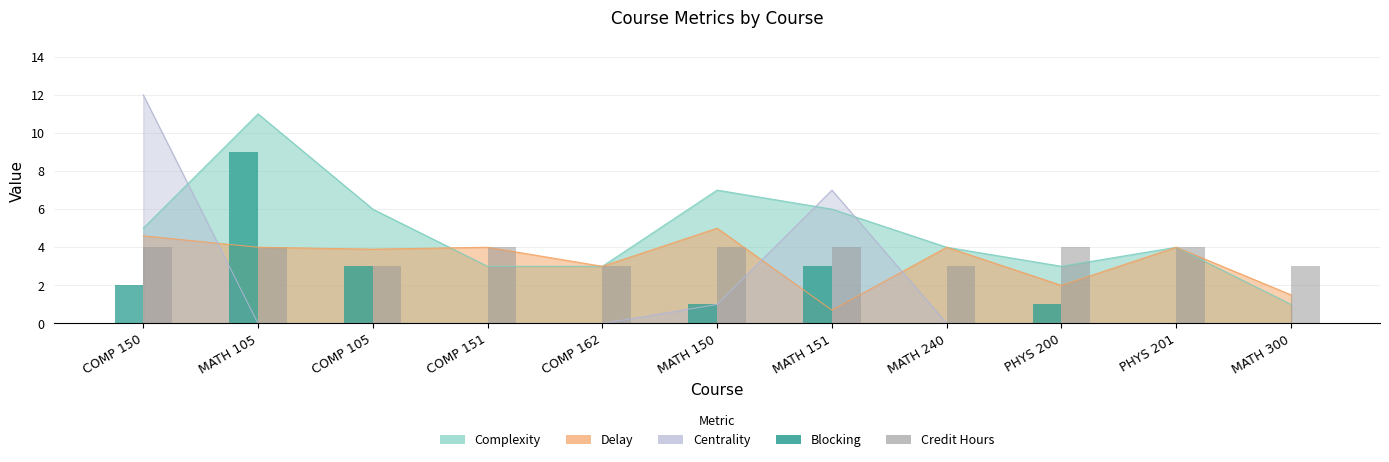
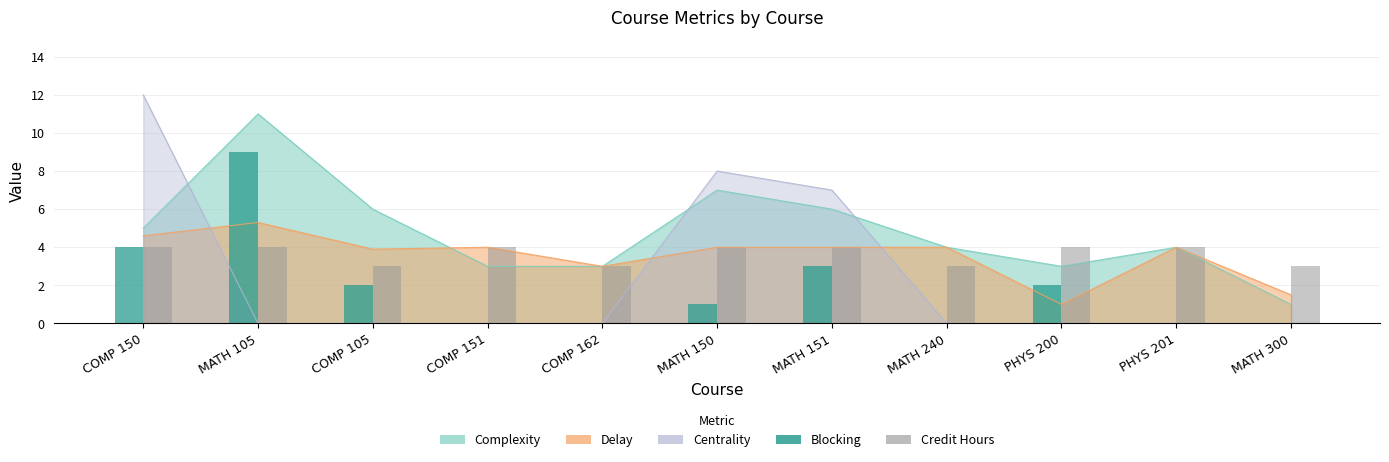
Blocking, COMP 150: 2 -> 4
Delay, MATH 105: 4.0 -> 5.3
Blocking, COMP 105: 3 -> 2
Delay, MATH 150: 5 -> 4
Centrality, MATH 150: 1 -> 8
Delay, MATH 151: 0.7 -> 4.0
Blocking, PHYS 200: 1 -> 2
Delay, PHYS 200: 2 -> 1
